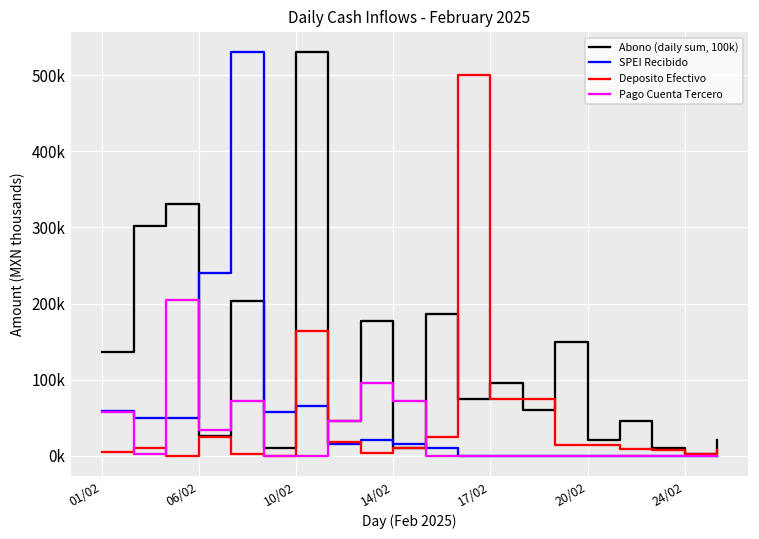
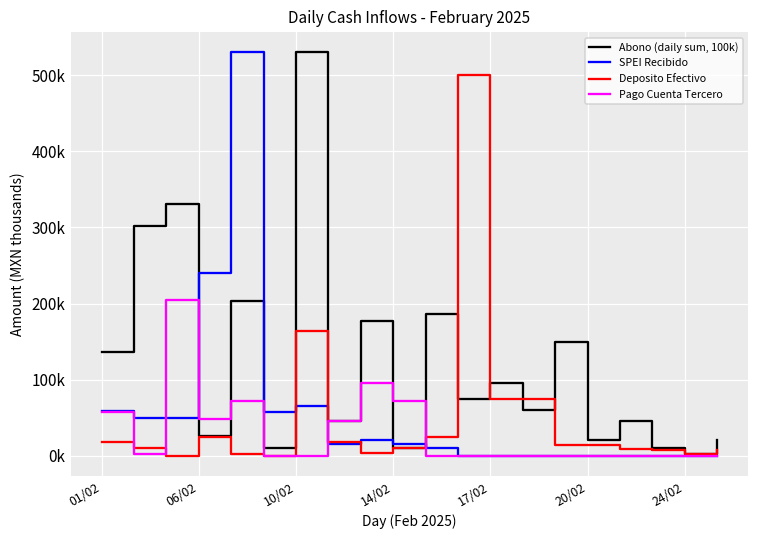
Deposito Efectivo, 01/02: 0 -> 20000
Pago Cuenta Tercero, 06/02: 30000 -> 50000
